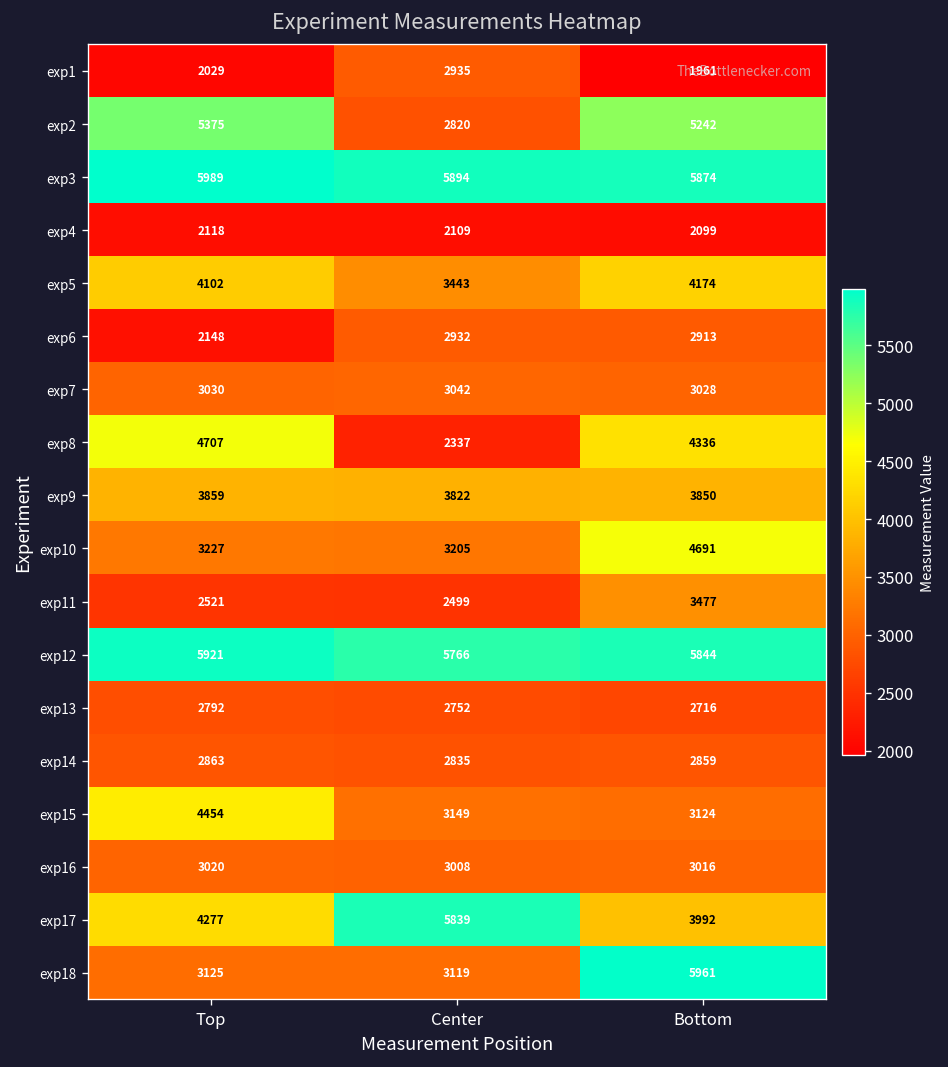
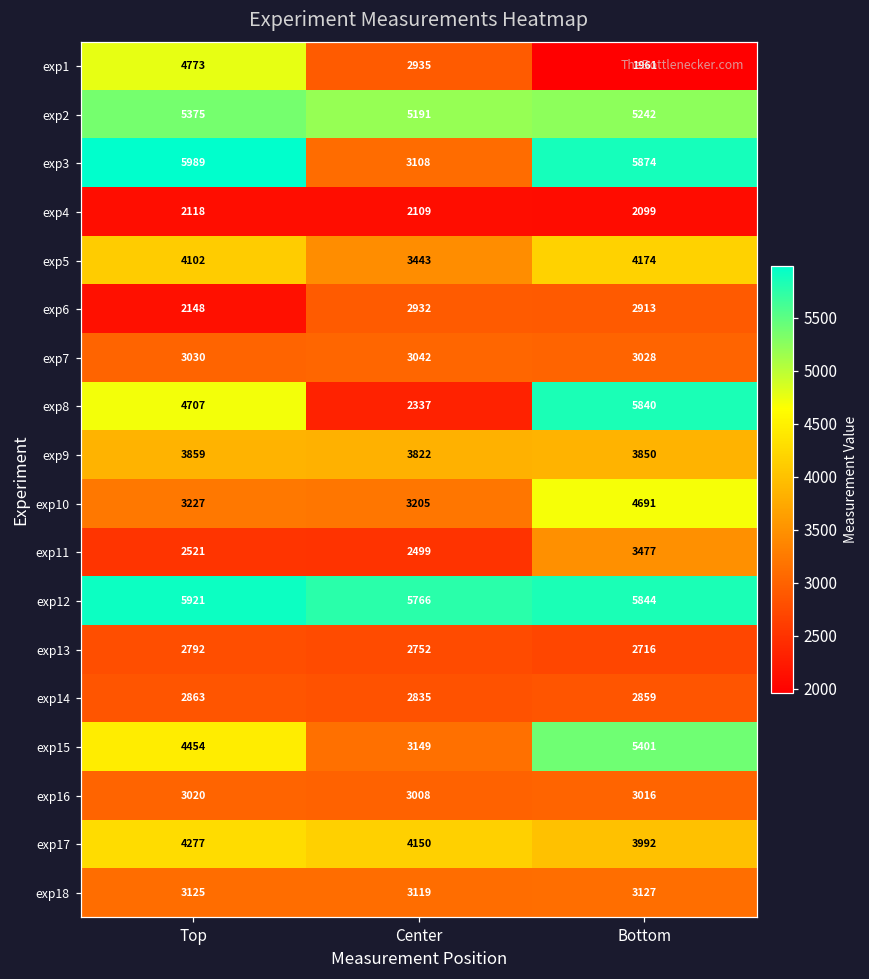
exp1, Top: 2029 -> 4773
exp2, Center: 2820 -> 5191
exp3, Center: 5894 -> 3108
exp8, Bottom: 4336 -> 5840
exp15, Bottom: 3124 -> 5401
exp17, Center: 5839 -> 4150
exp18, Bottom: 5961 -> 3127
